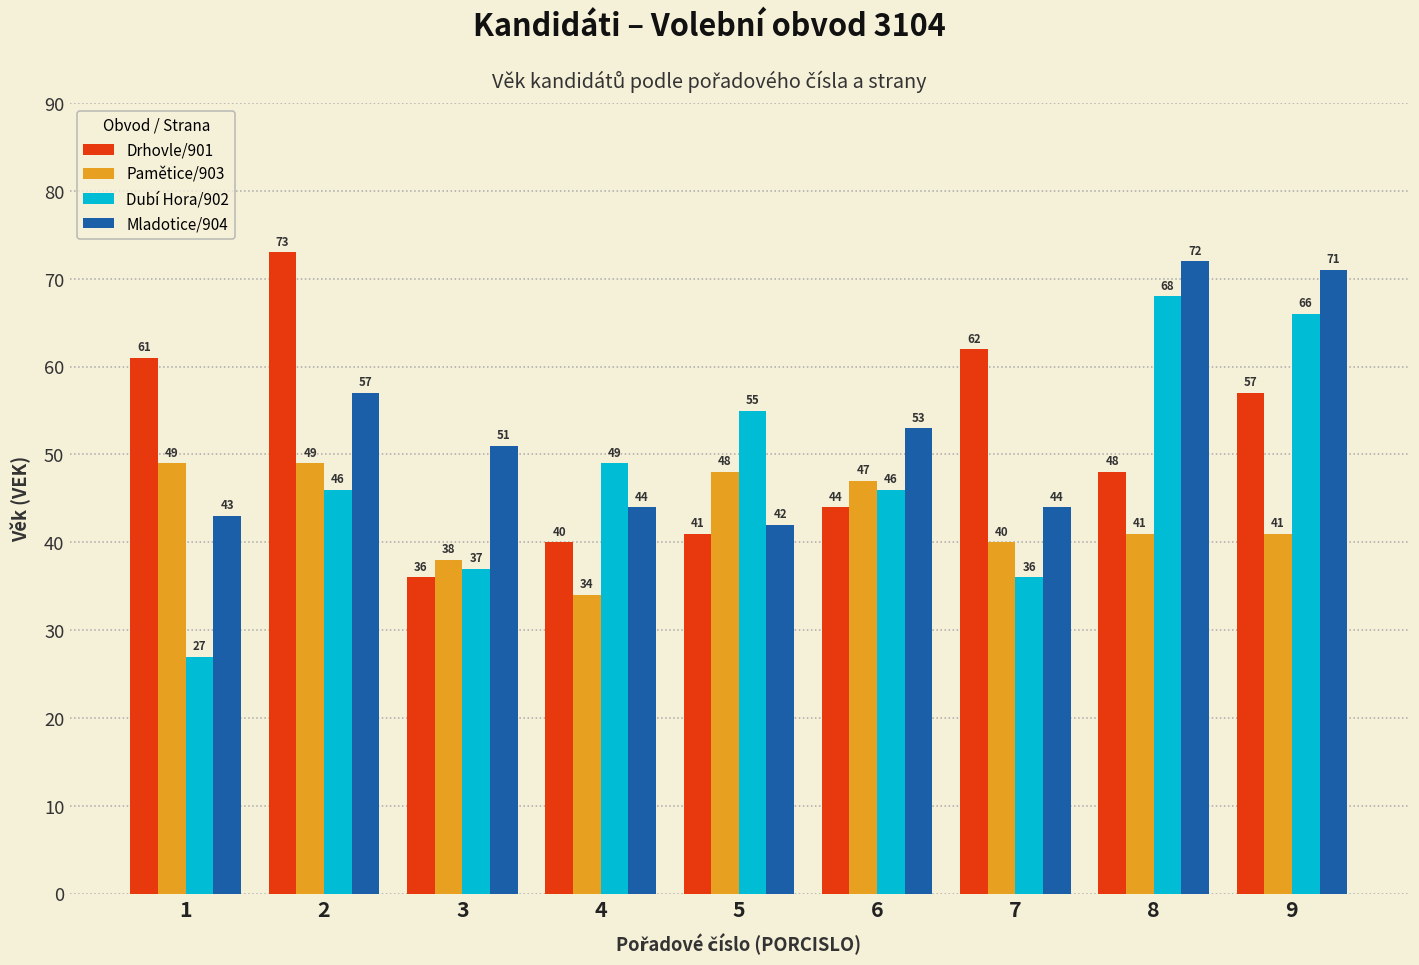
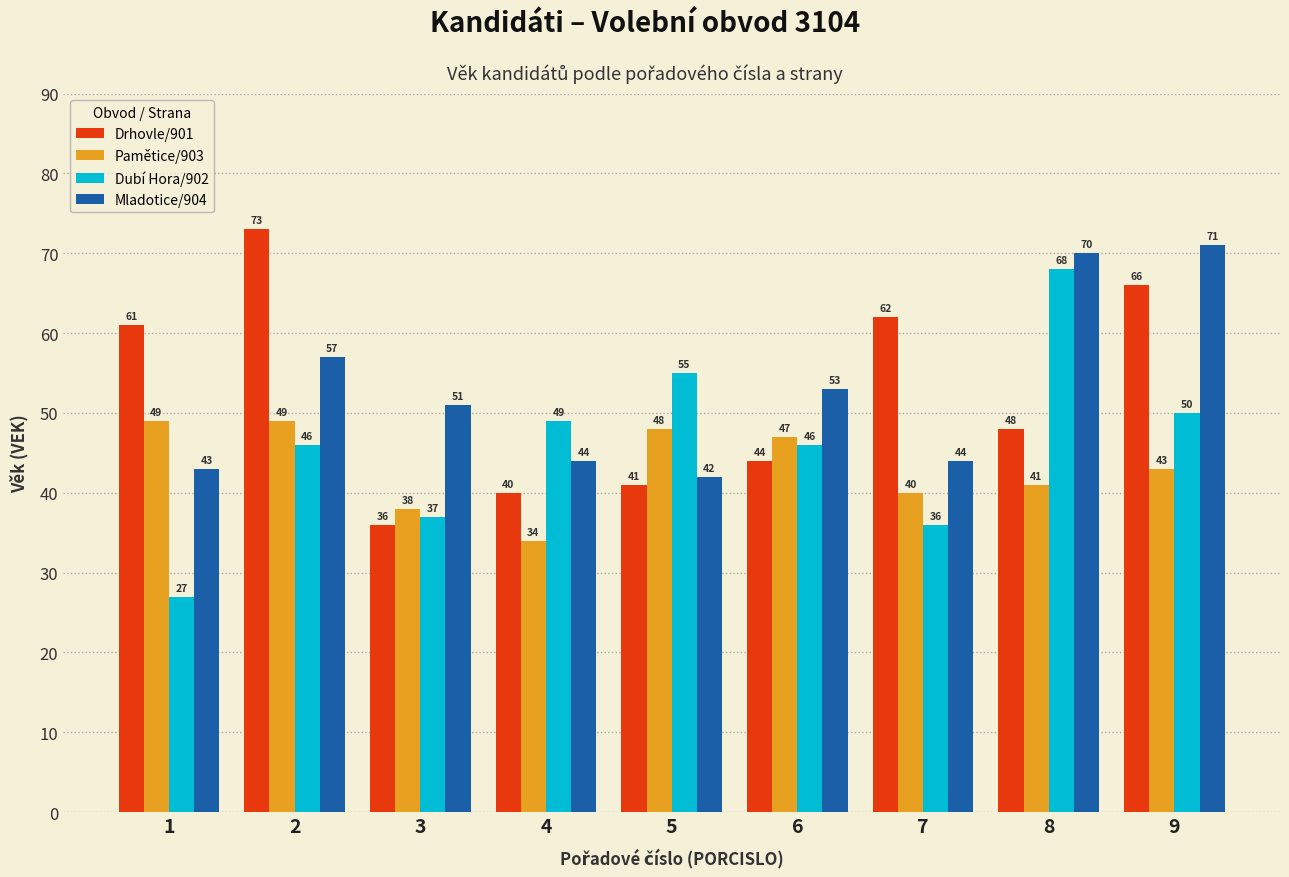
Mladotice/904, 8: 72 -> 70
Drhovle/901, 9: 57 -> 66
Pamětice/903, 9: 41 -> 43
Dubí Hora/902, 9: 66 -> 50
